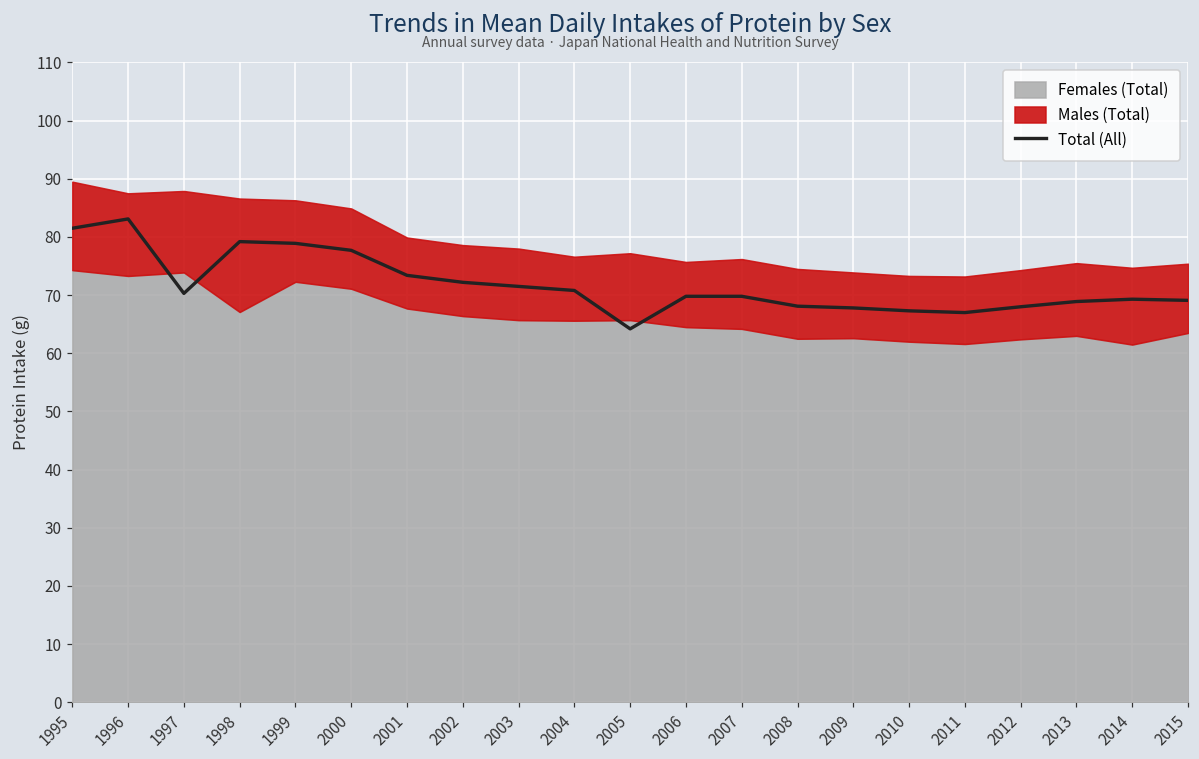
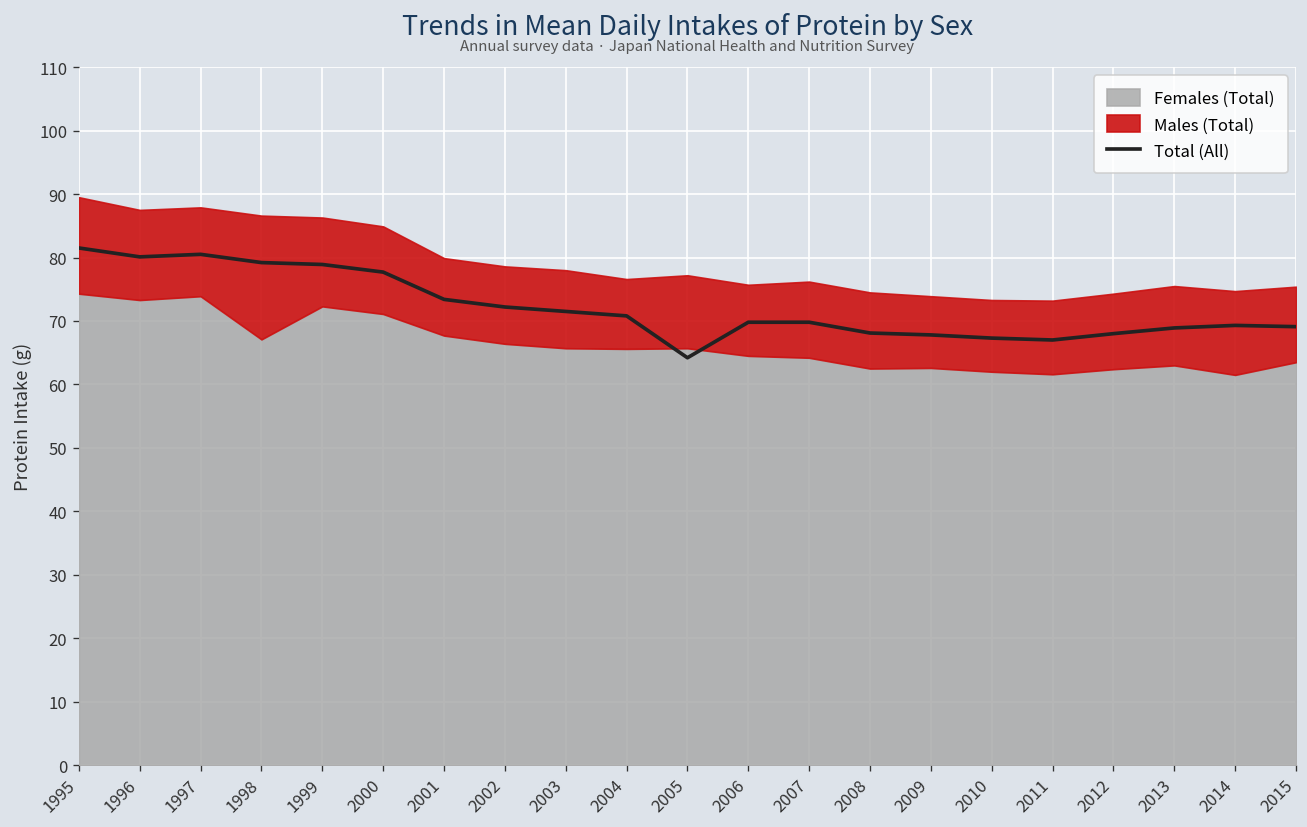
Total (All), 1996: 83 -> 80
Total (All), 1997: 70 -> 81
